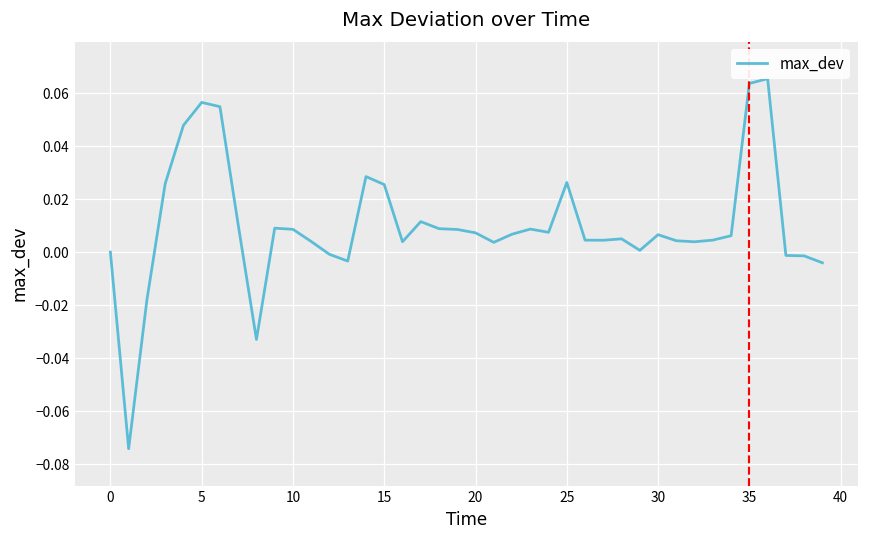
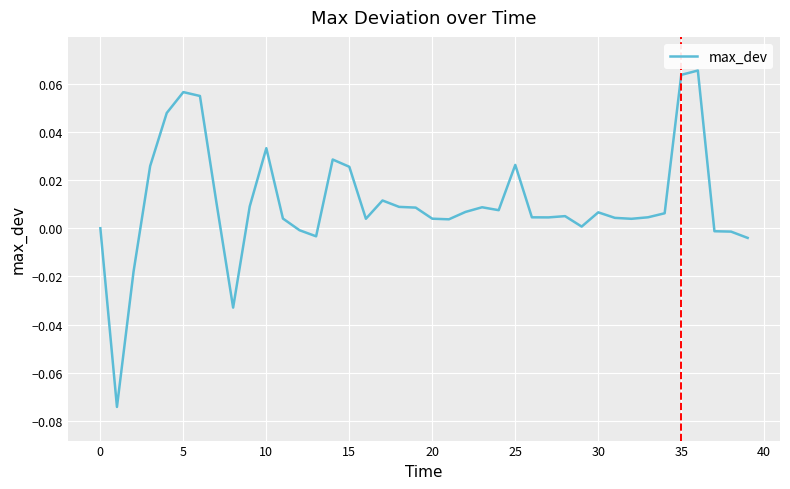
10: 0.009 -> 0.033
20: 0.007 -> 0.004
